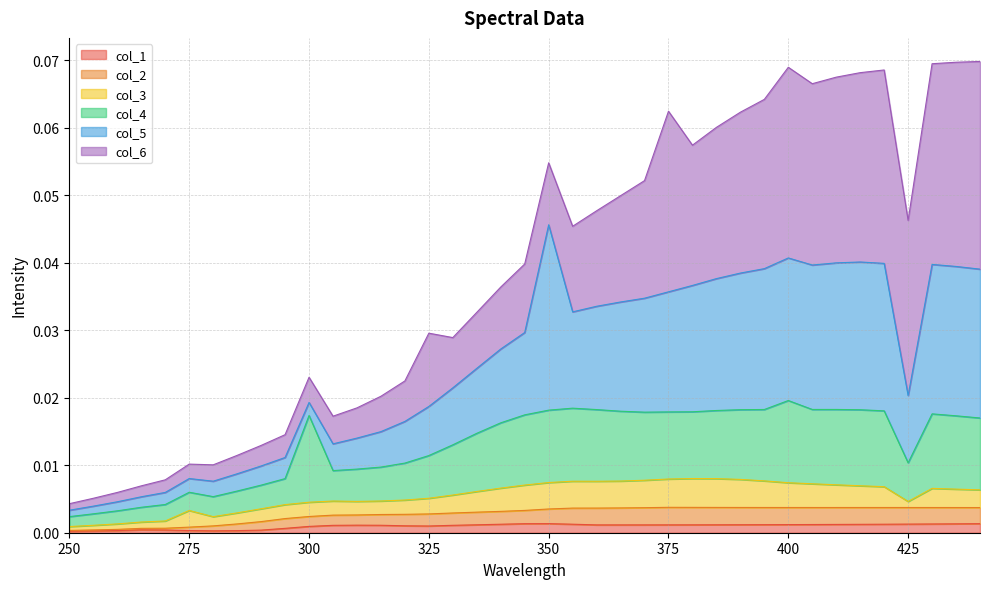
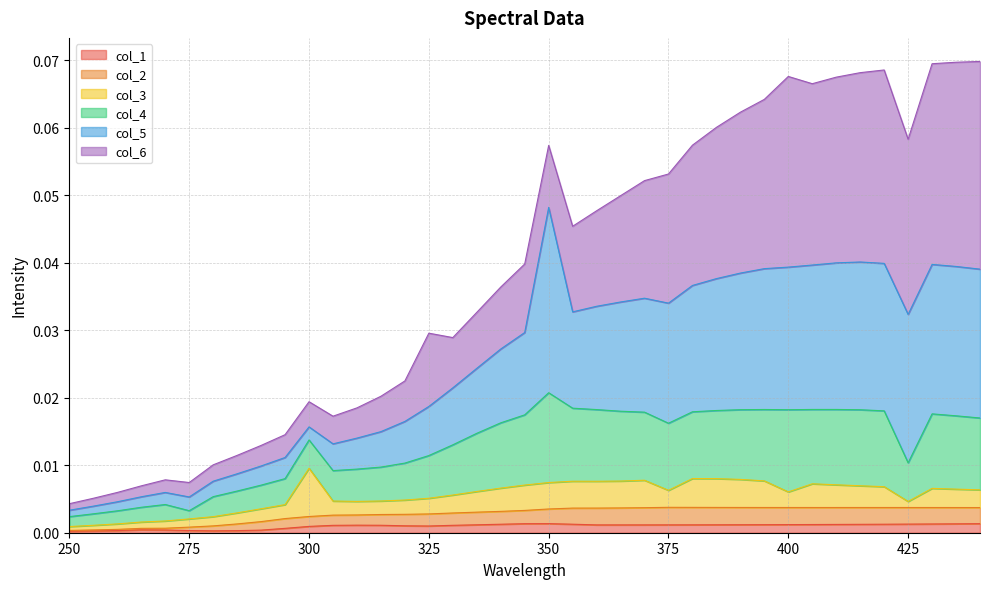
col_3, 275: 0.002 -> 0.001
col_4, 275: 0.003 -> 0.001
col_3, 300: 0.002 -> 0.007
col_4, 300: 0.013 -> 0.004
col_4, 350: 0.011 -> 0.013
col_3, 375: 0.004 -> 0.003
col_6, 375: 0.027 -> 0.019
col_3, 400: 0.004 -> 0.002
col_5, 425: 0.010 -> 0.022
